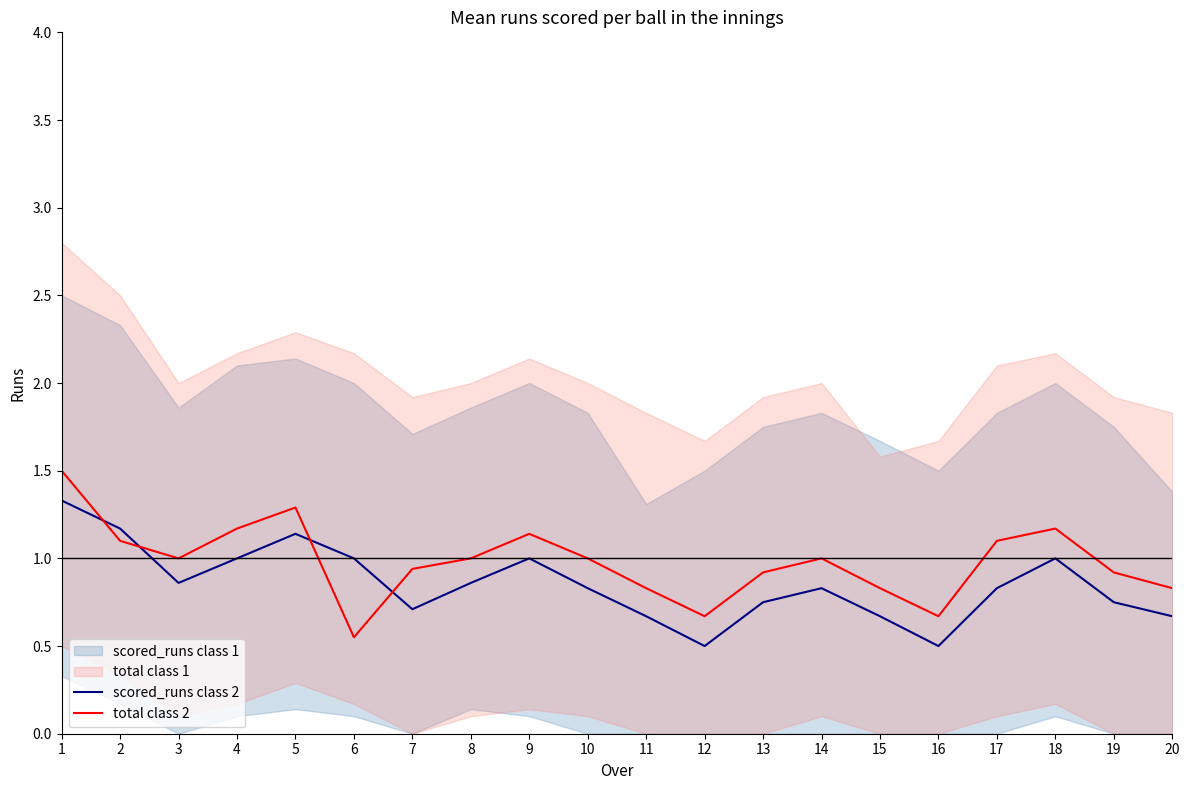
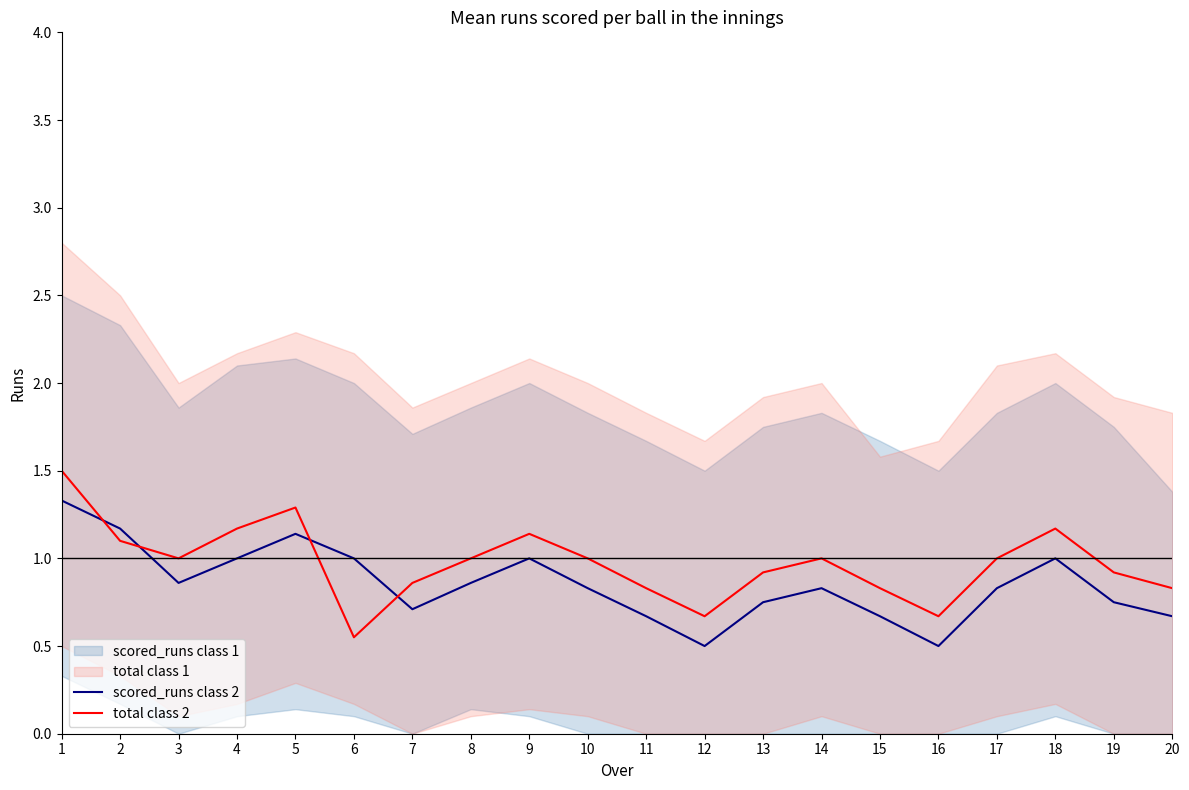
total class 2, 7: 0.94 -> 0.86
total class 1, 7: 1.92 -> 1.86
scored_runs class 1, 11: 1.31 -> 1.67
total class 2, 17: 1.1 -> 1.0
